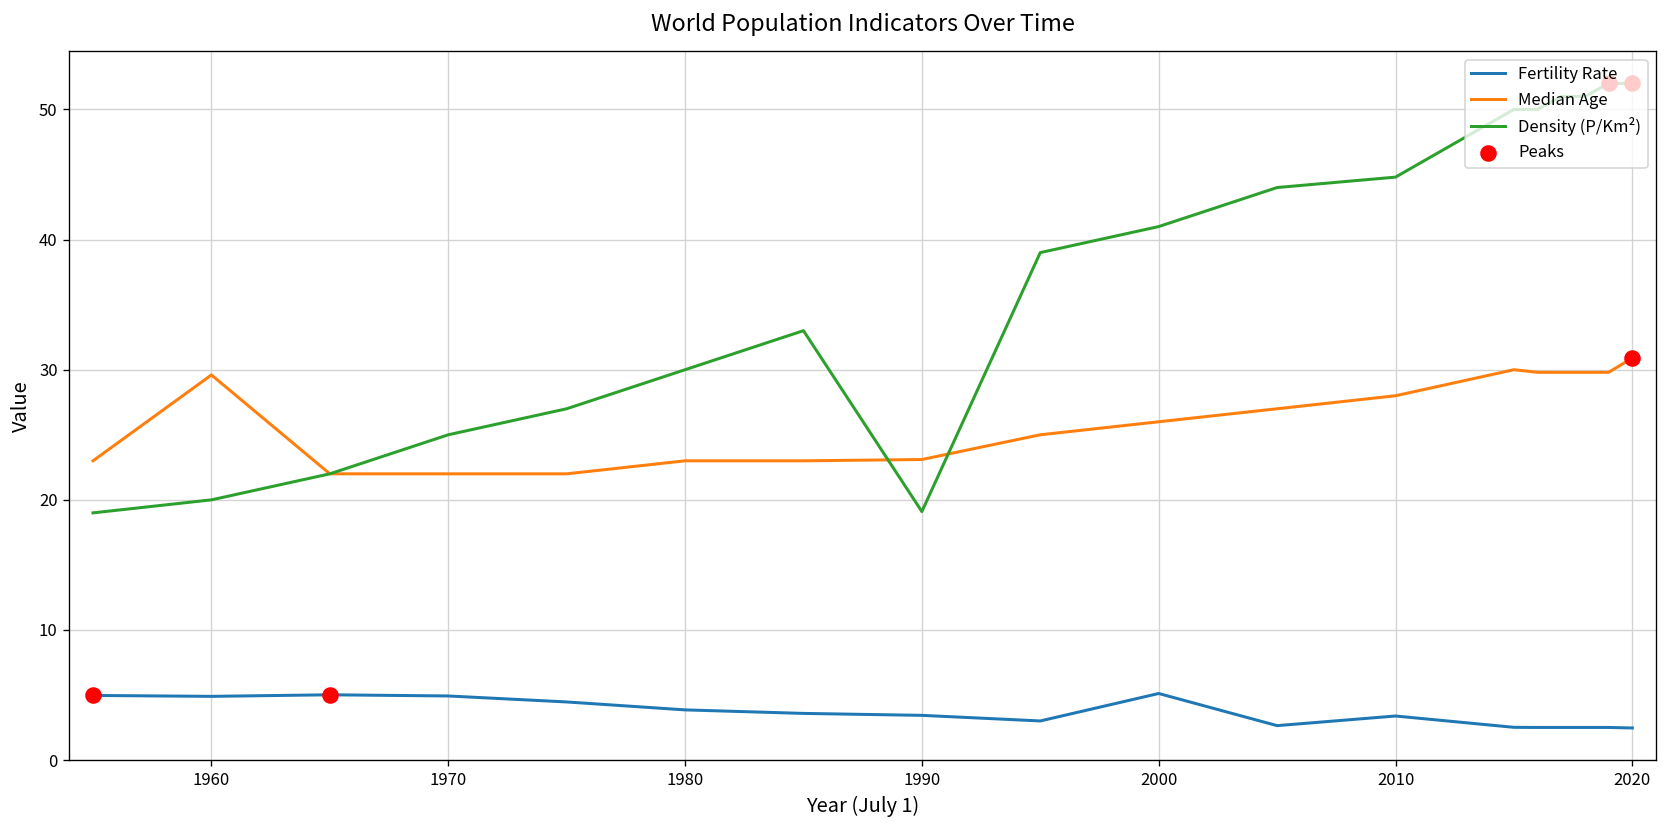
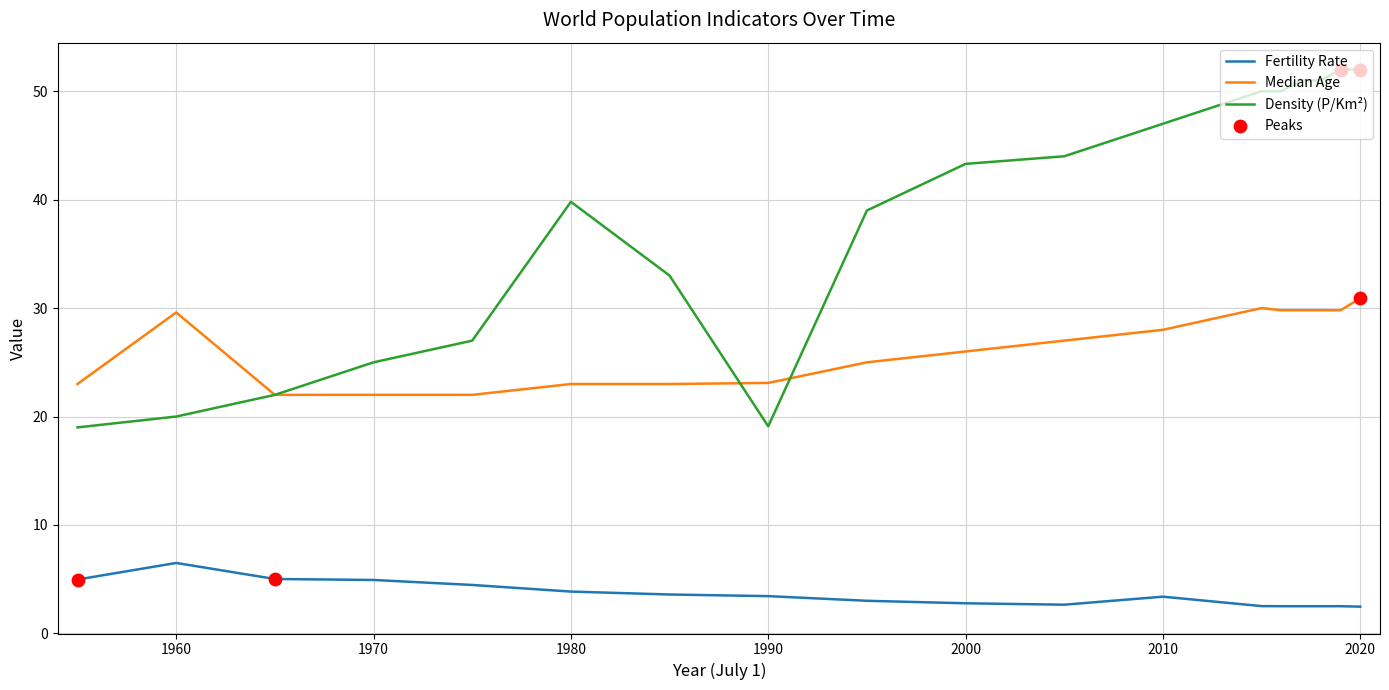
Fertility Rate, 1960: 4.9 -> 6.5
Density (P/Km²), 1980: 30.0 -> 39.8
Fertility Rate, 2000: 5.1 -> 2.8
Density (P/Km²), 2000: 41.0 -> 43.3
Density (P/Km²), 2010: 44.8 -> 47.0
